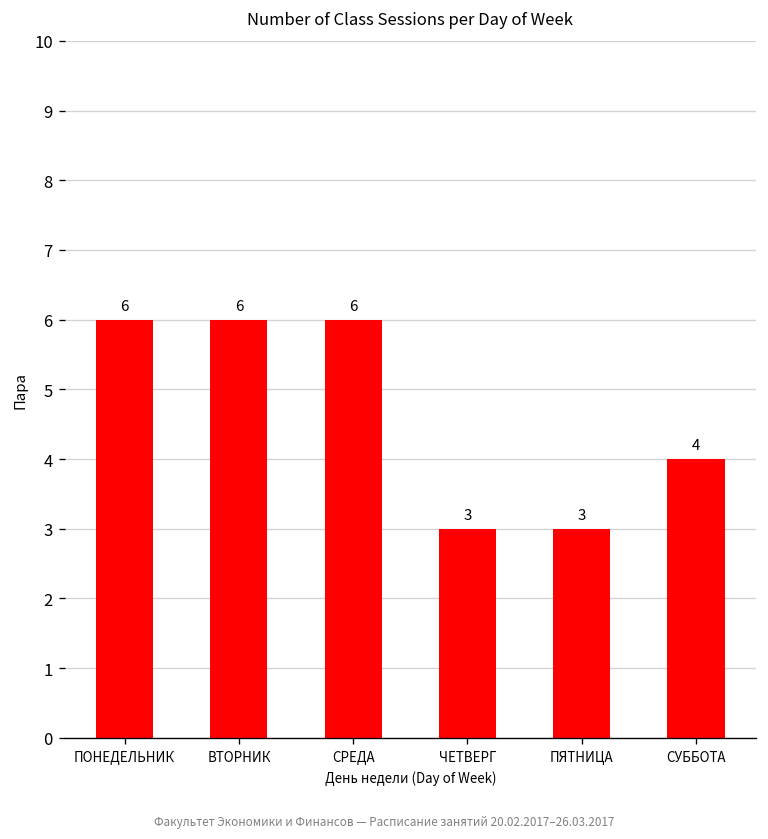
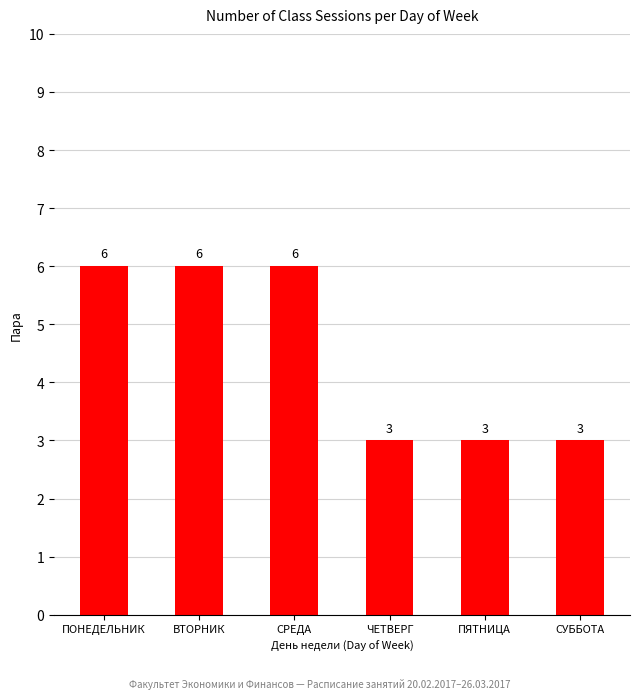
СУББОТА: 4 -> 3
